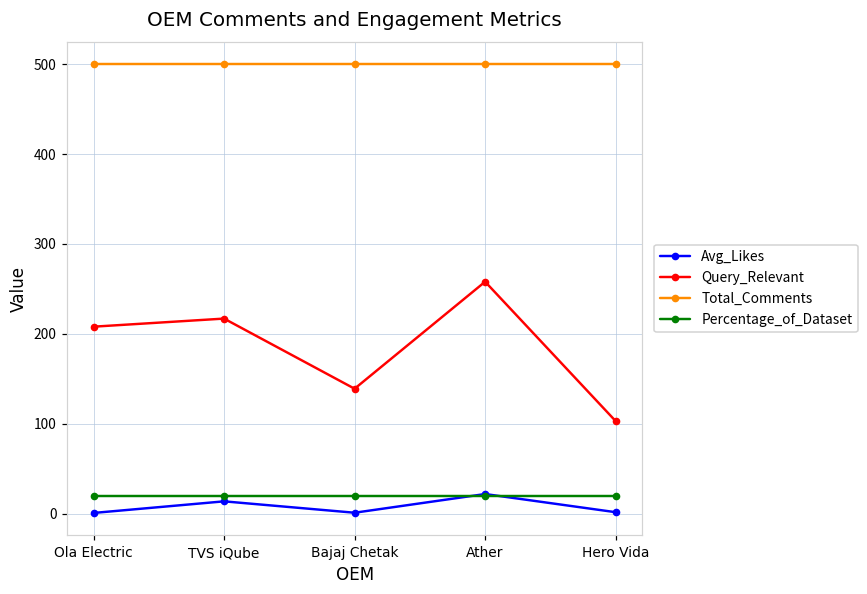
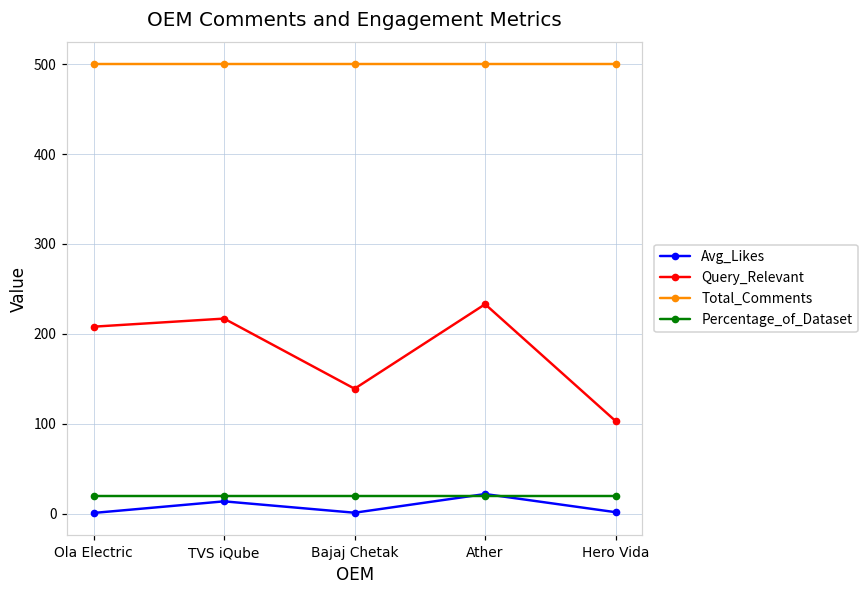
Query_Relevant, Ather: 260 -> 230
